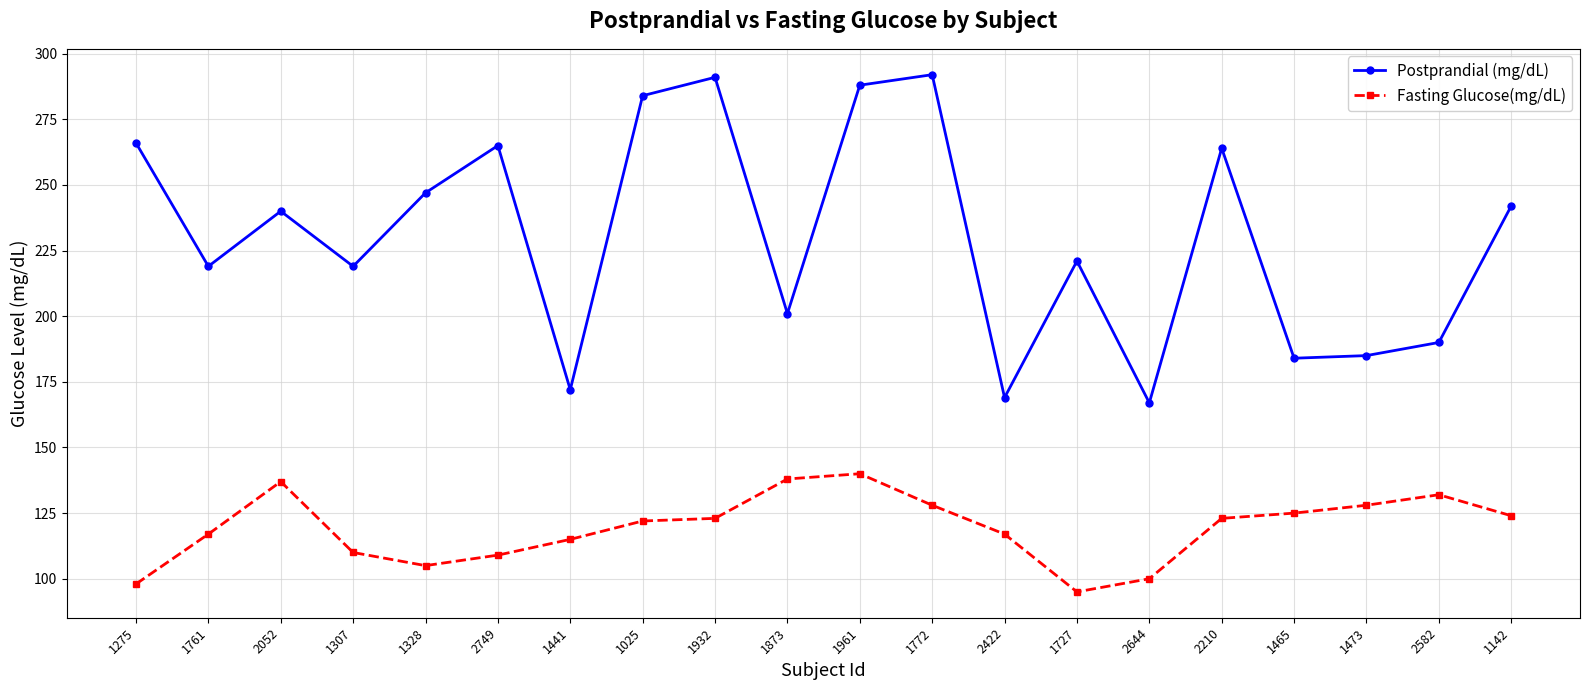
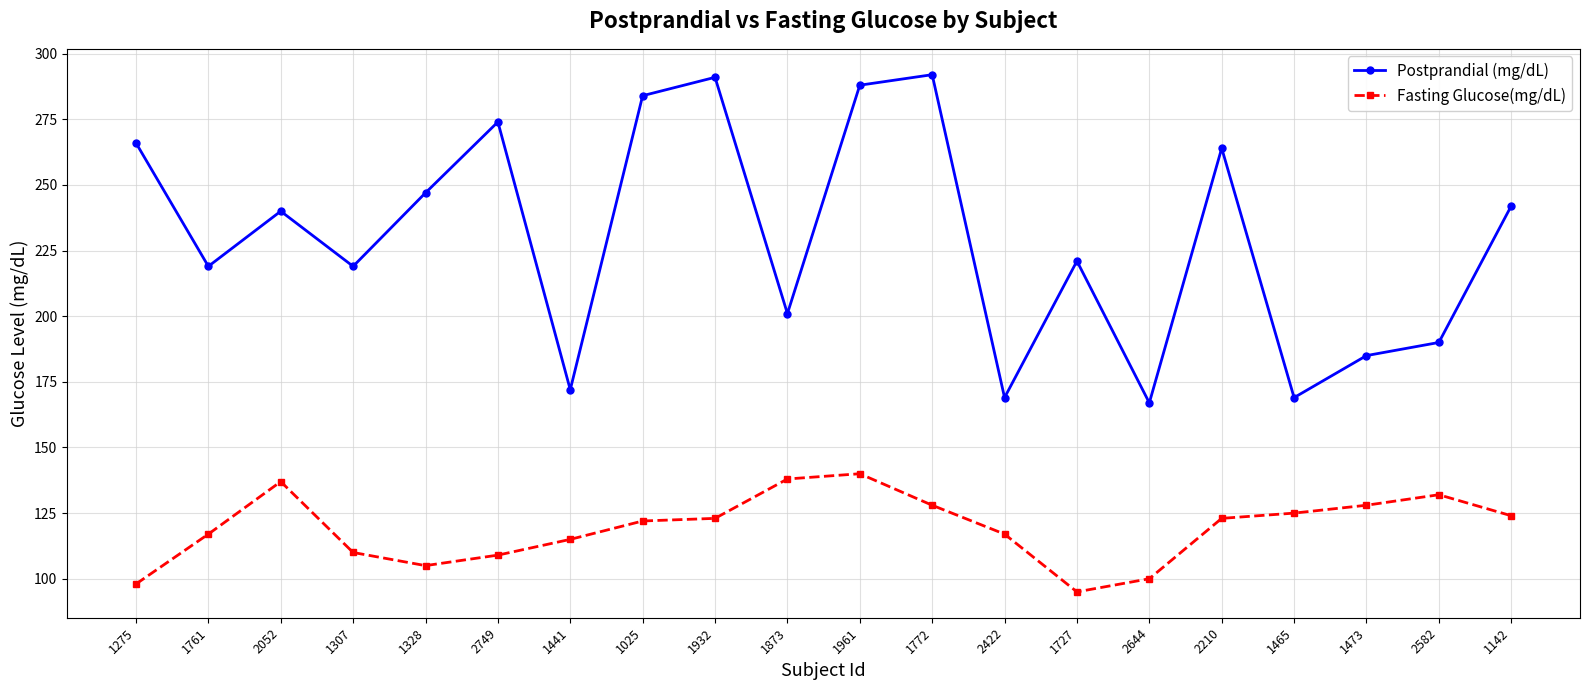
Postprandial (mg/dL), 2749: 265 -> 274
Postprandial (mg/dL), 1465: 184 -> 169
